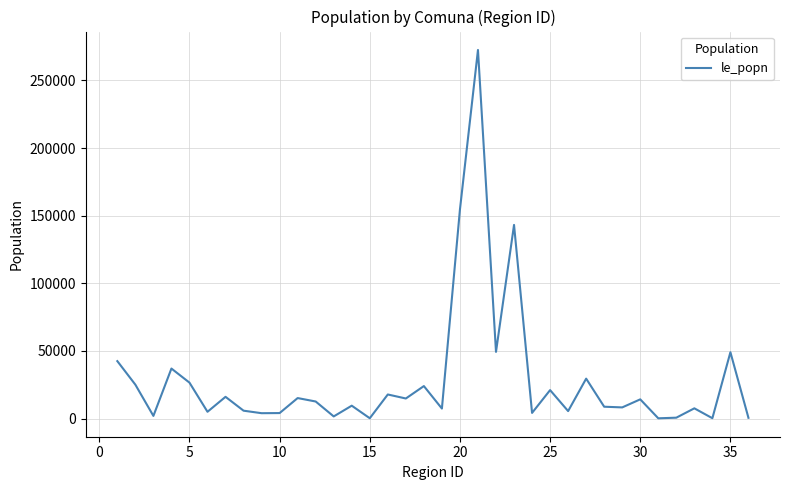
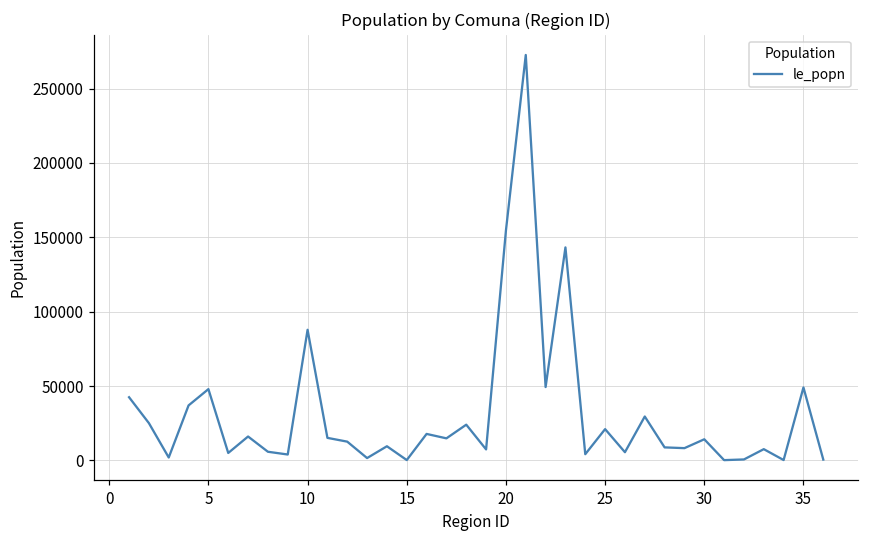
5: 27000 -> 48000
10: 4000 -> 88000
